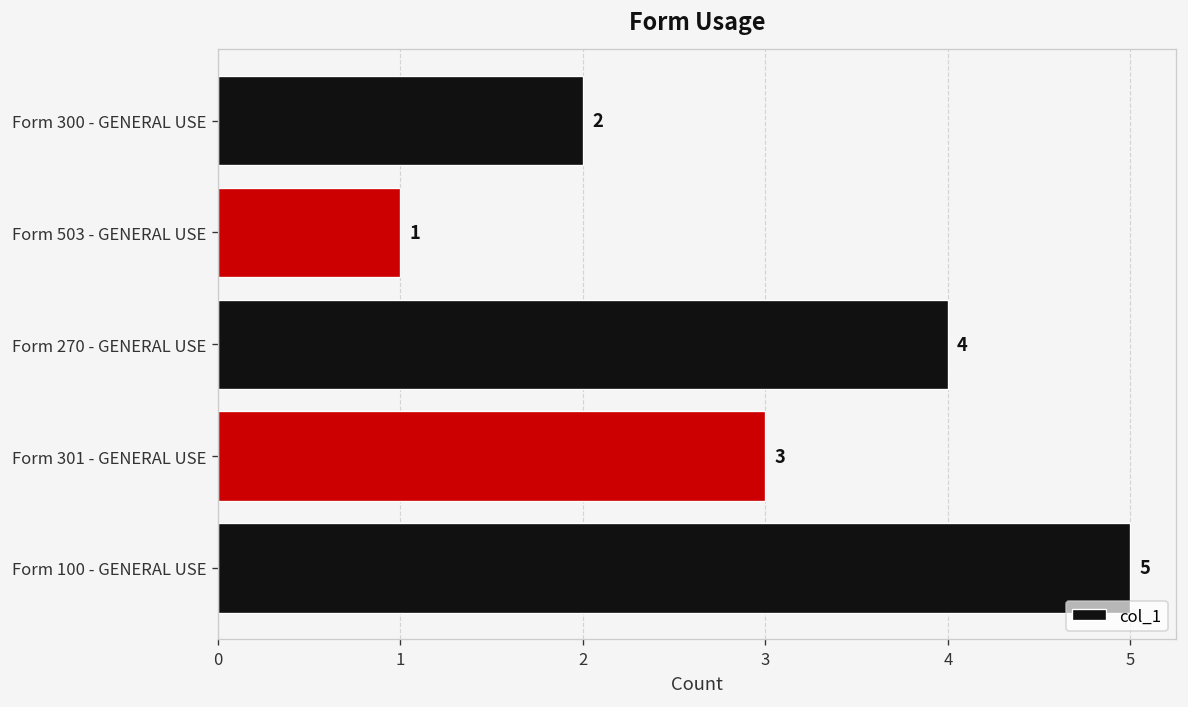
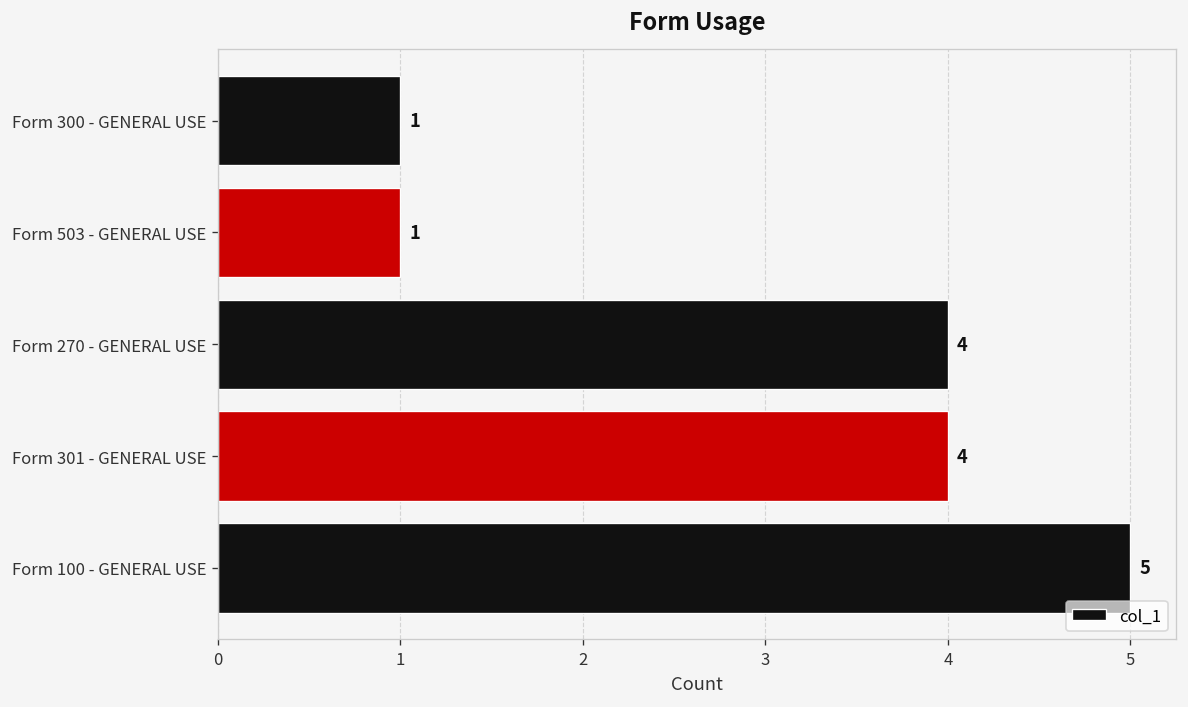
Form 300 - GENERAL USE: 2 -> 1
Form 301 - GENERAL USE: 3 -> 4
